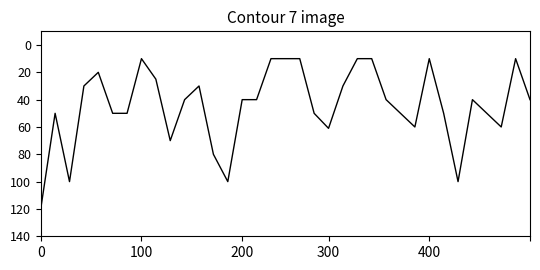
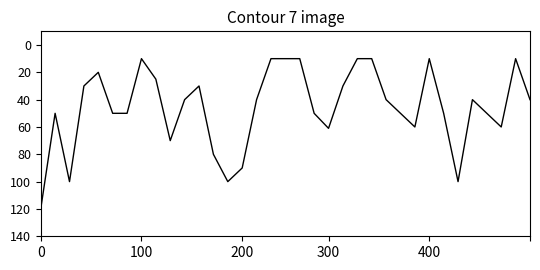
200: 40 -> 90
